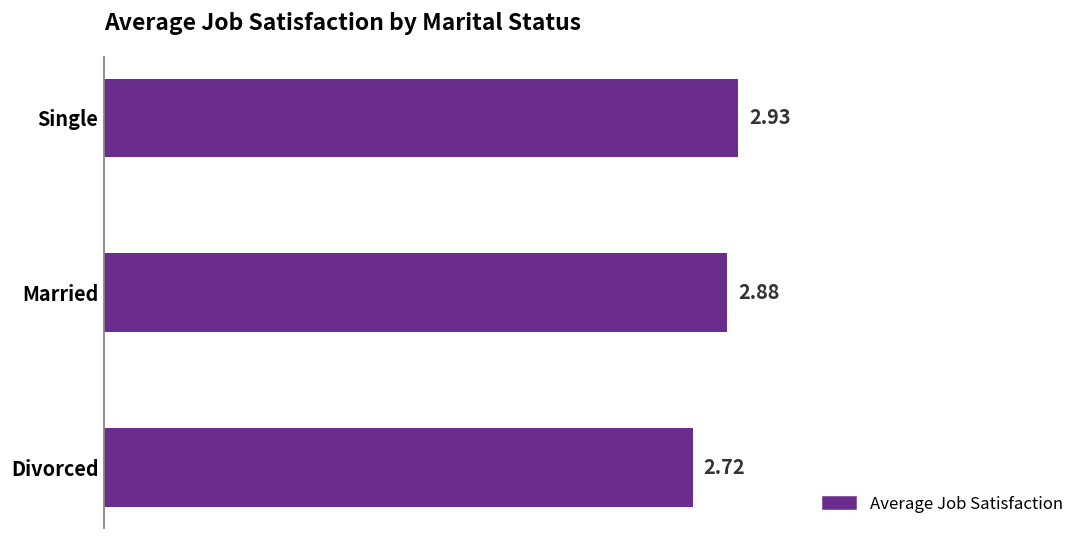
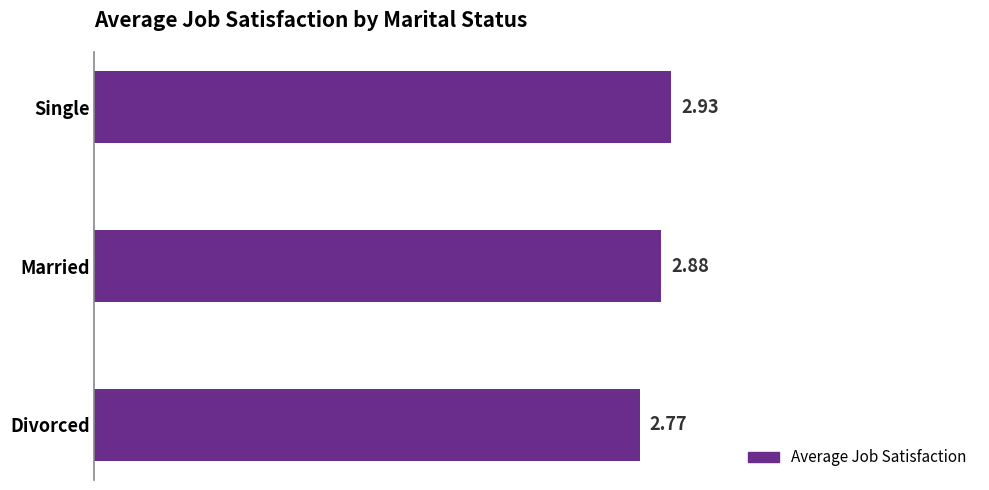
Divorced: 2.72 -> 2.77
